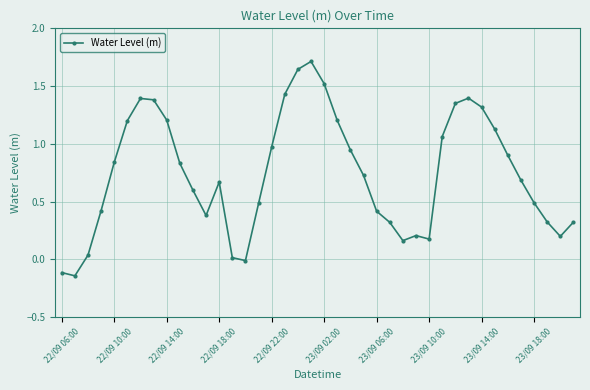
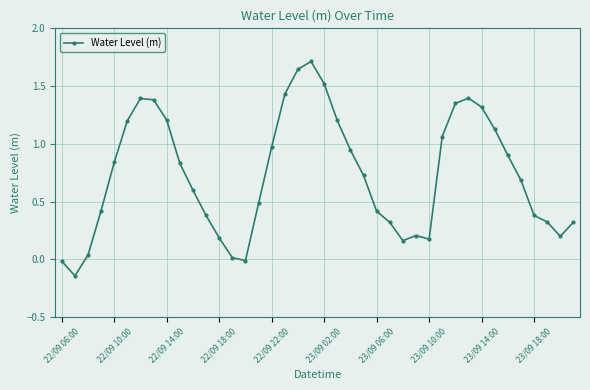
22/09 06:00: -0.11 -> -0.02
22/09 18:00: 0.67 -> 0.19
23/09 18:00: 0.49 -> 0.38
